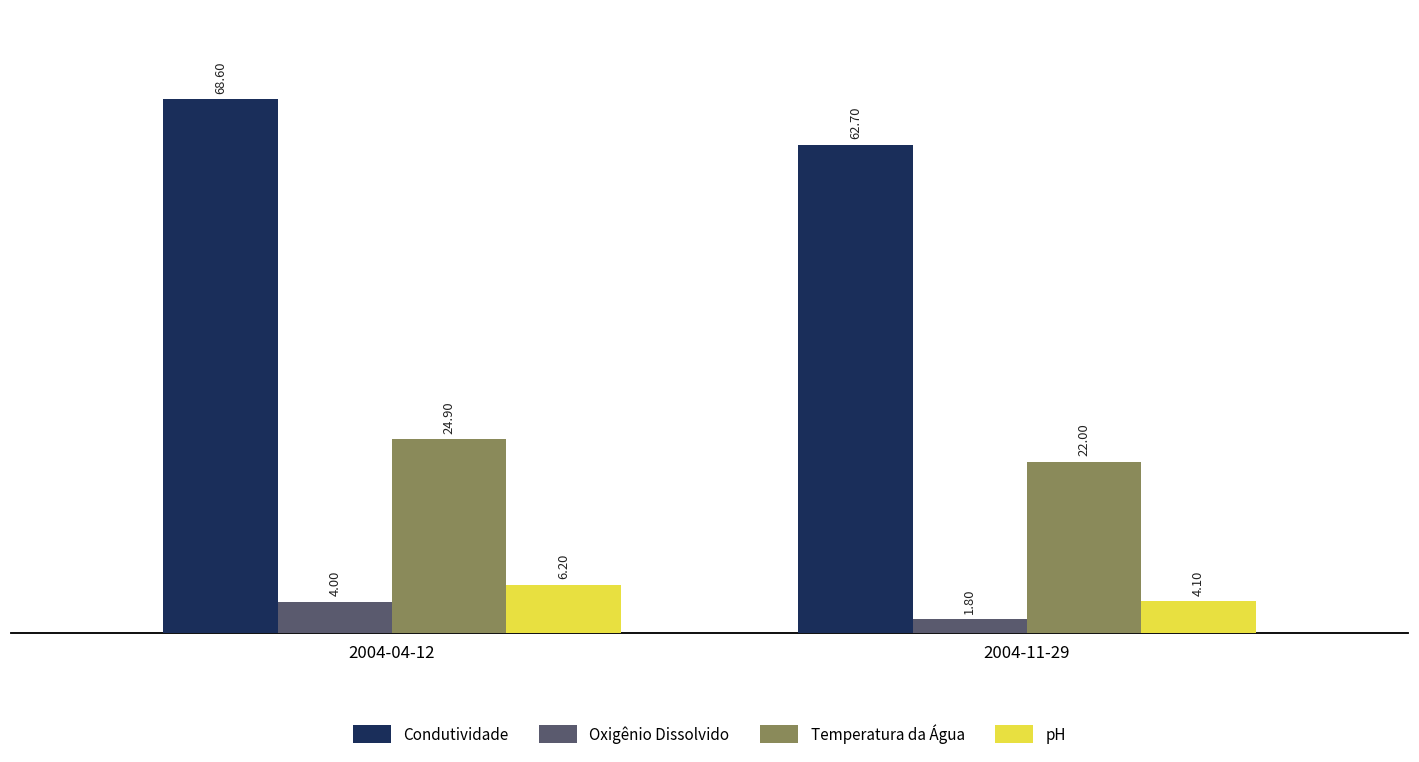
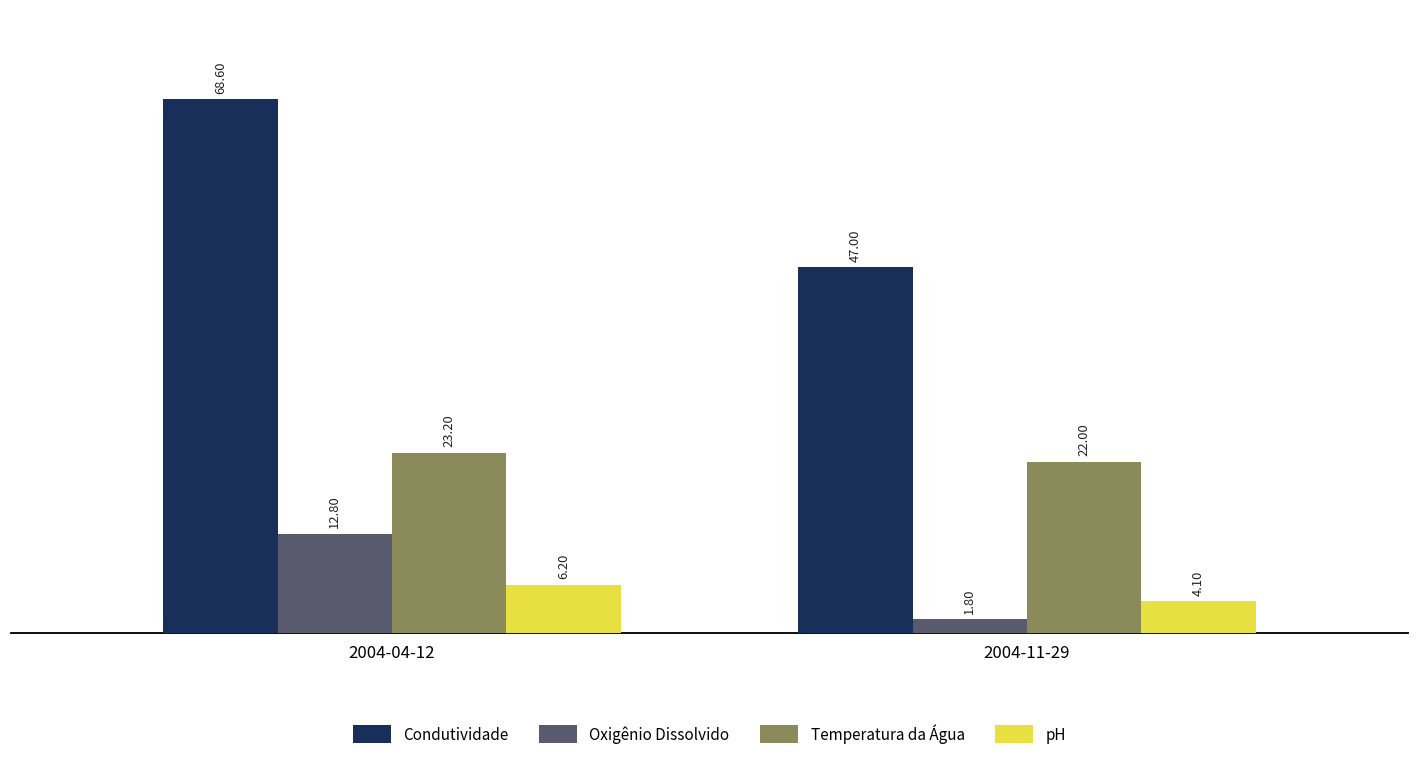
Oxigênio Dissolvido, 2004-04-12: 4.00 -> 12.80
Temperatura da Água, 2004-04-12: 24.90 -> 23.20
Condutividade, 2004-11-29: 62.70 -> 47.00
